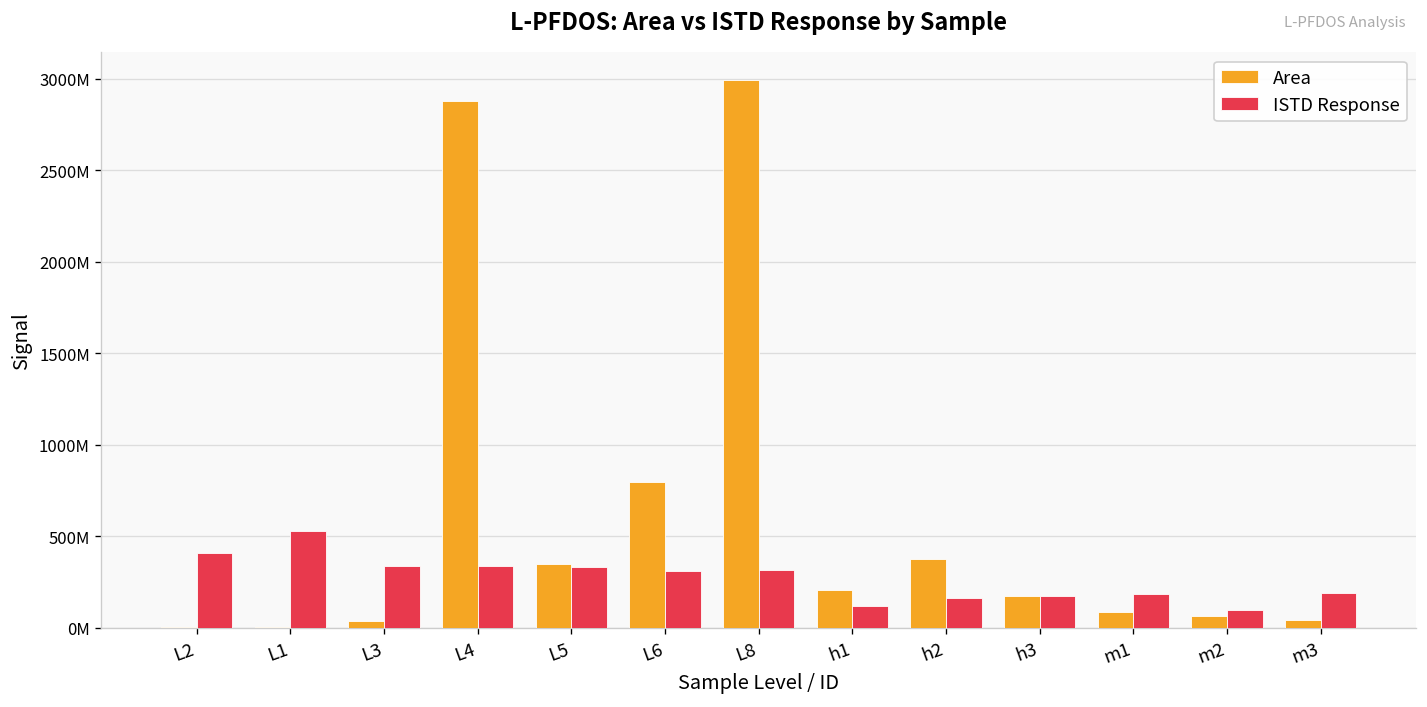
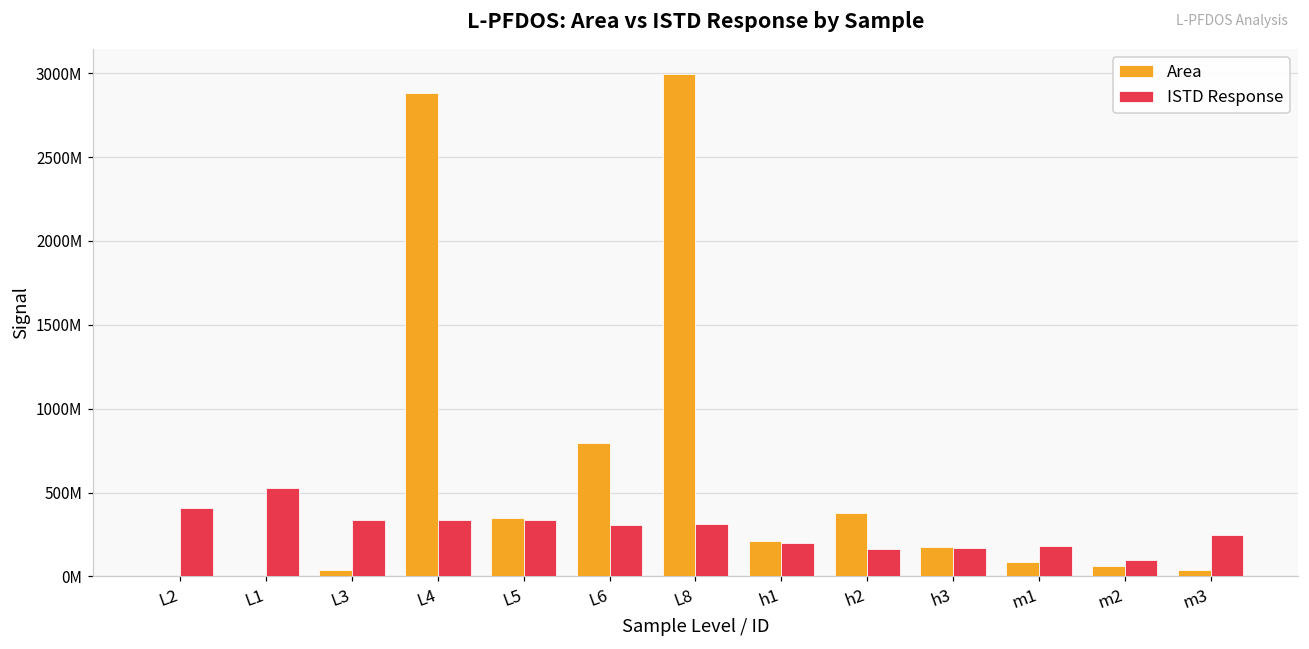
ISTD Response, h1: 120000000 -> 200000000
ISTD Response, m3: 190000000 -> 250000000
